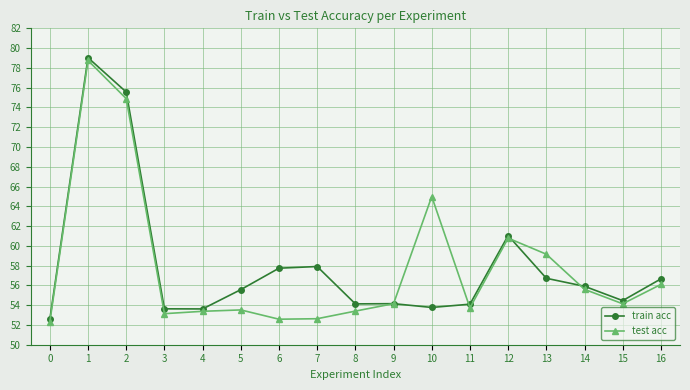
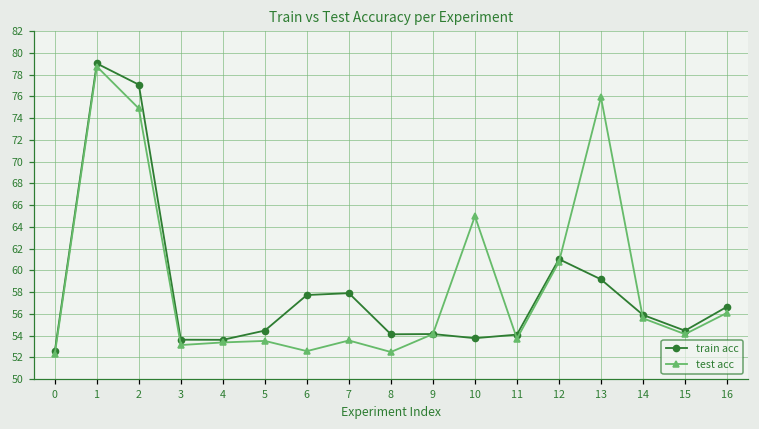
train acc, 2: 76 -> 77
train acc, 5: 56 -> 54
test acc, 7: 53 -> 54
test acc, 8: 53.4 -> 52.5
train acc, 13: 57 -> 59
test acc, 13: 59 -> 76
